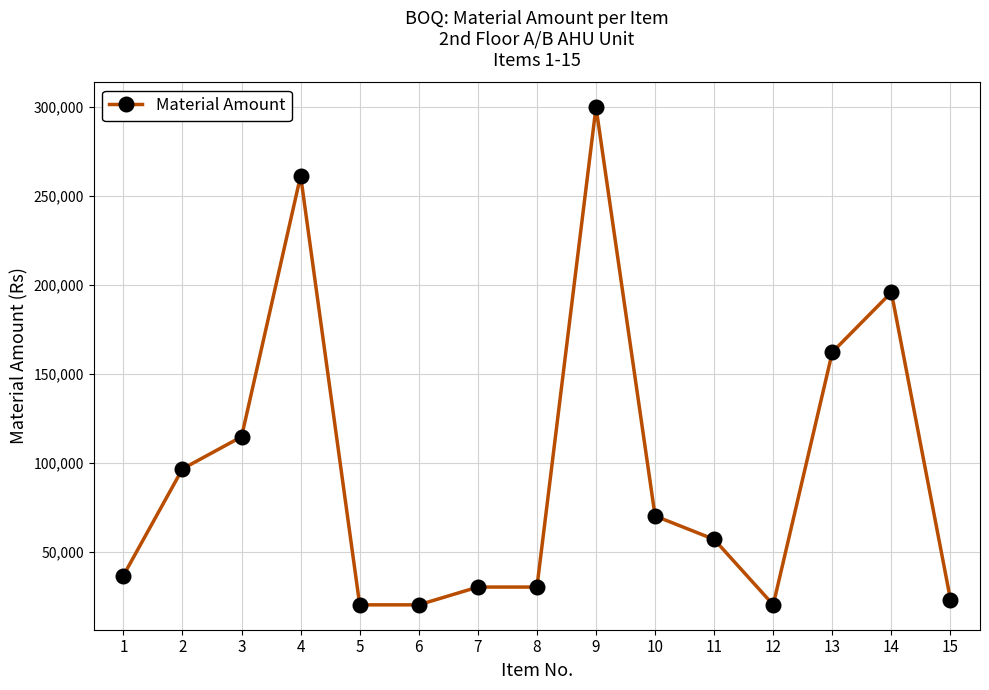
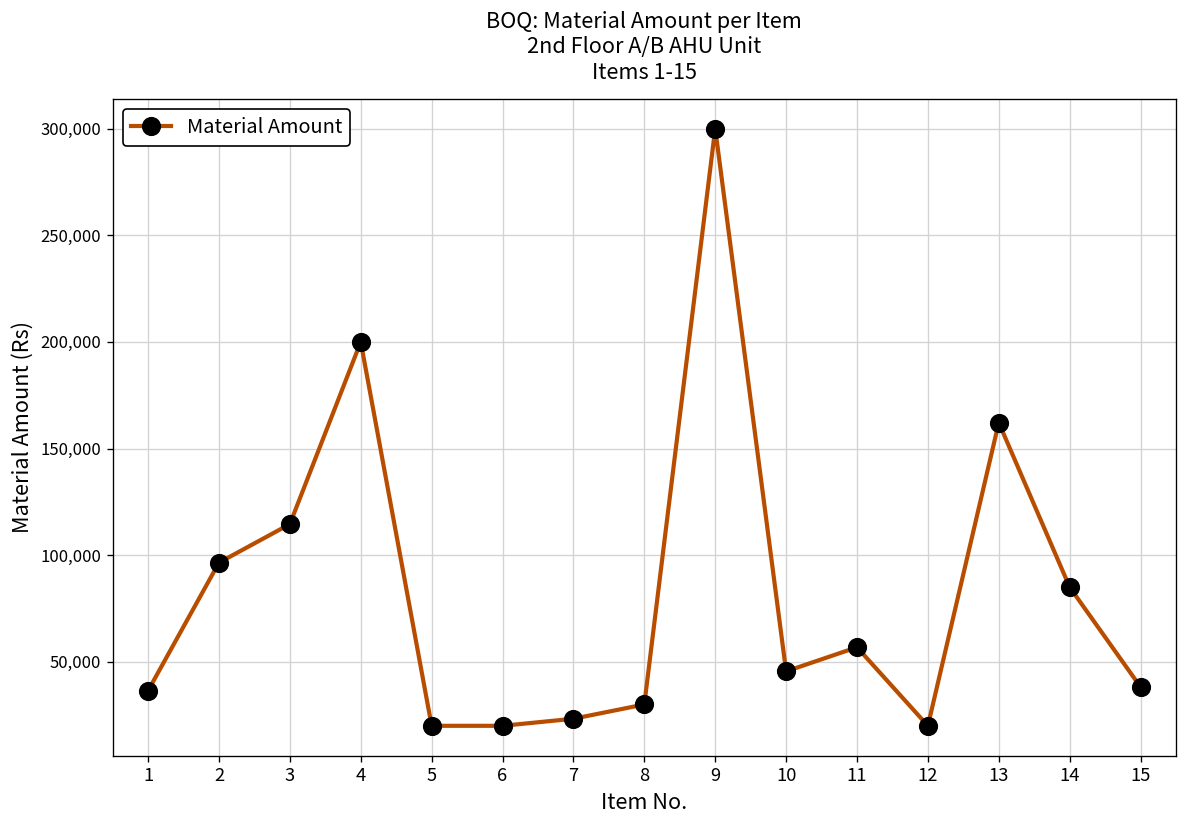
4: 261,000 -> 200,000
7: 30,000 -> 23,000
10: 70,000 -> 46,000
14: 196,000 -> 85,000
15: 23,000 -> 38,000
